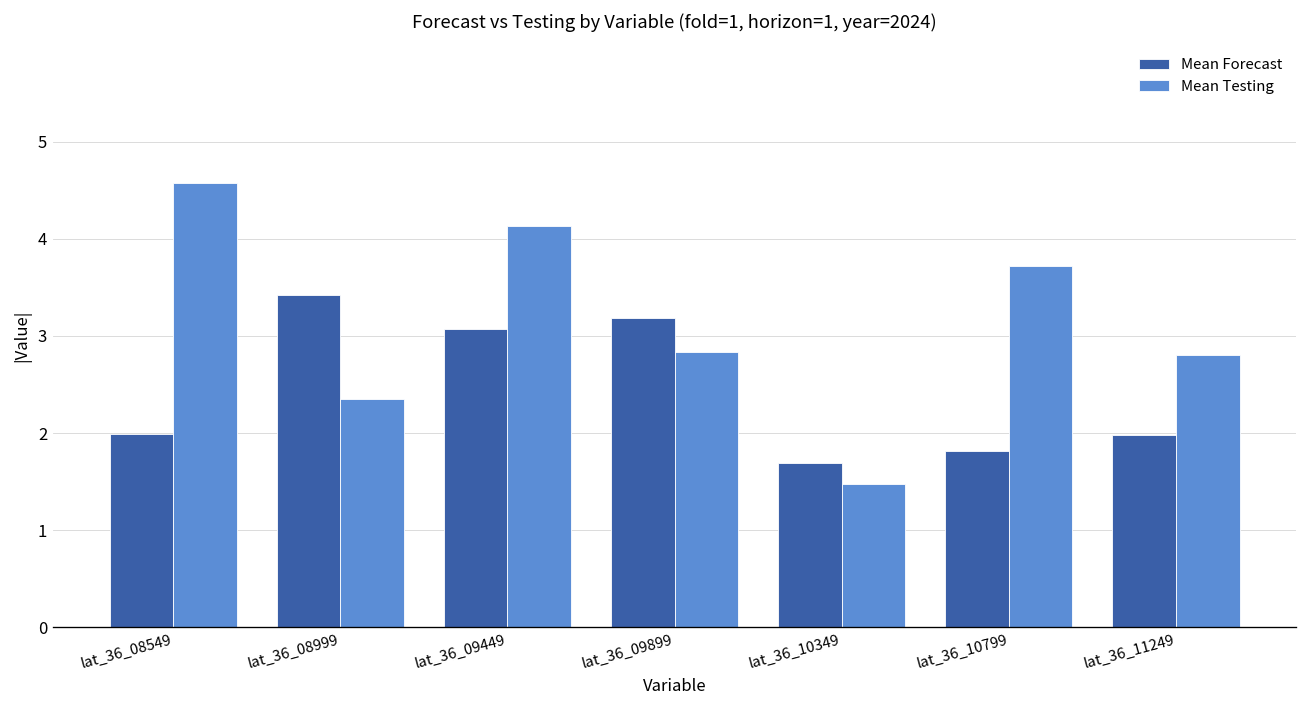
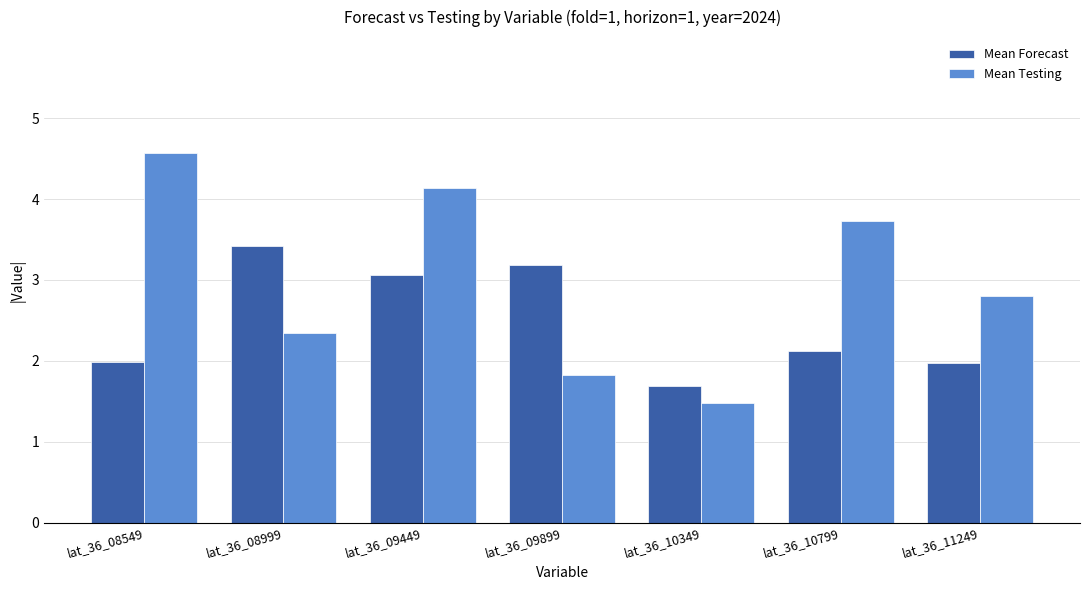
Mean Testing, lat_36_09899: 2.8 -> 1.8
Mean Forecast, lat_36_10799: 1.8 -> 2.1
